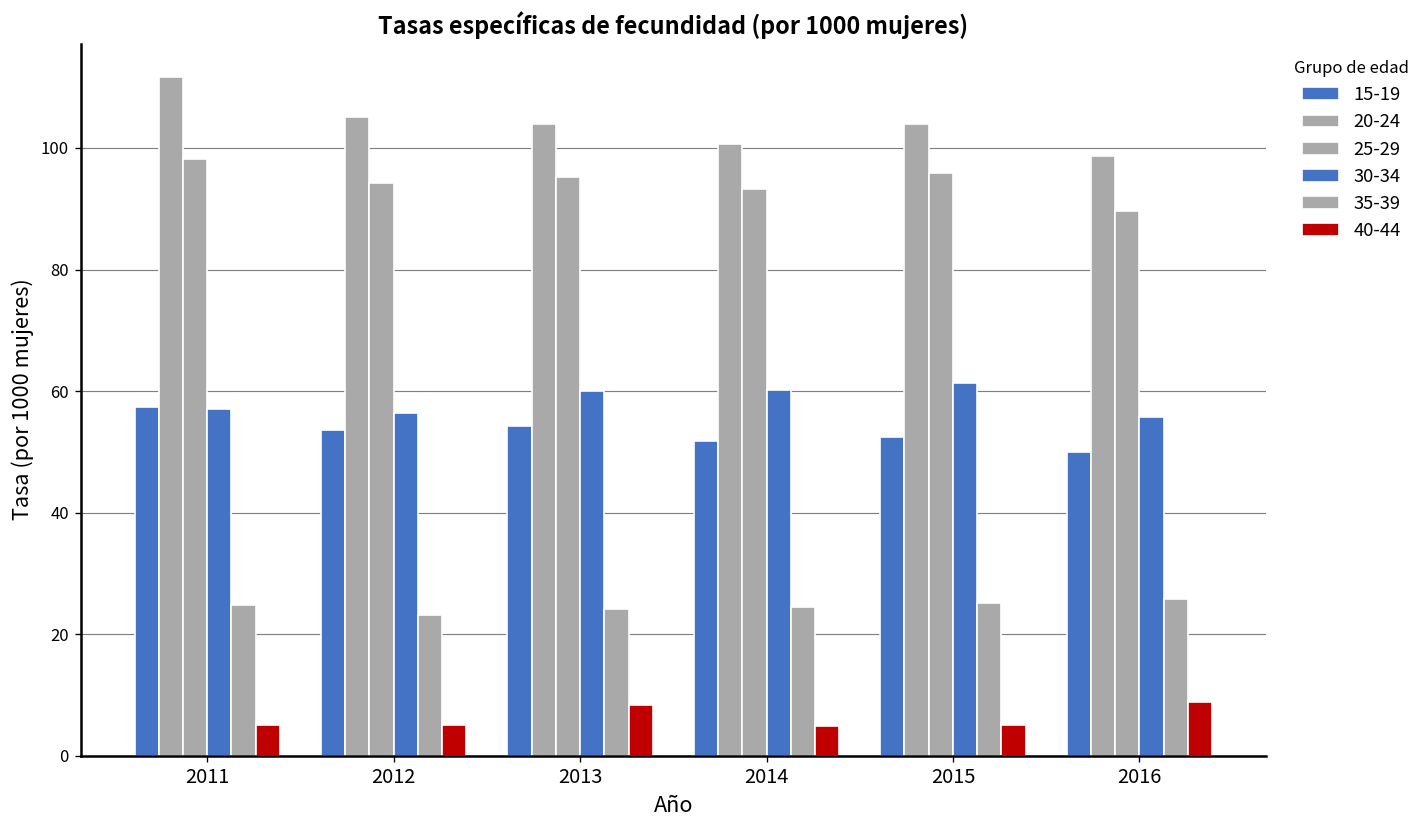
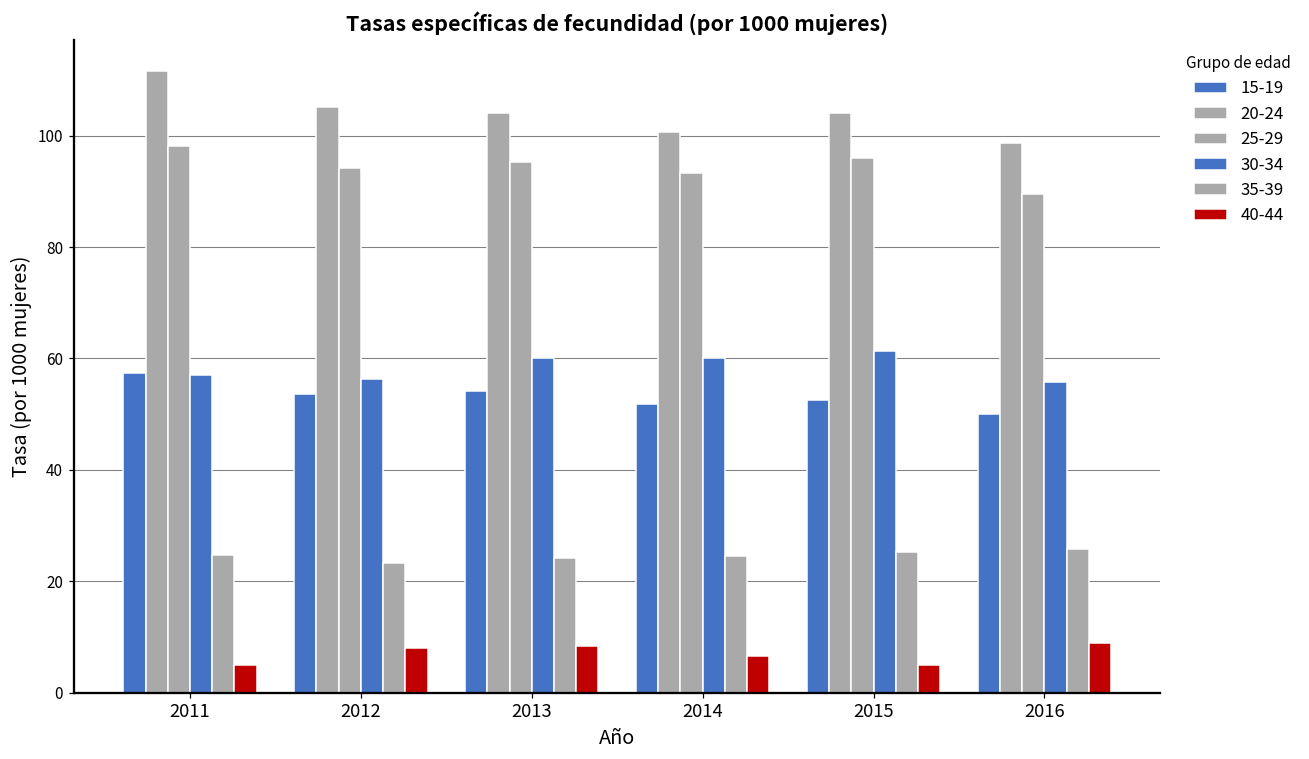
40-44, 2012: 5 -> 8
40-44, 2014: 5 -> 7
